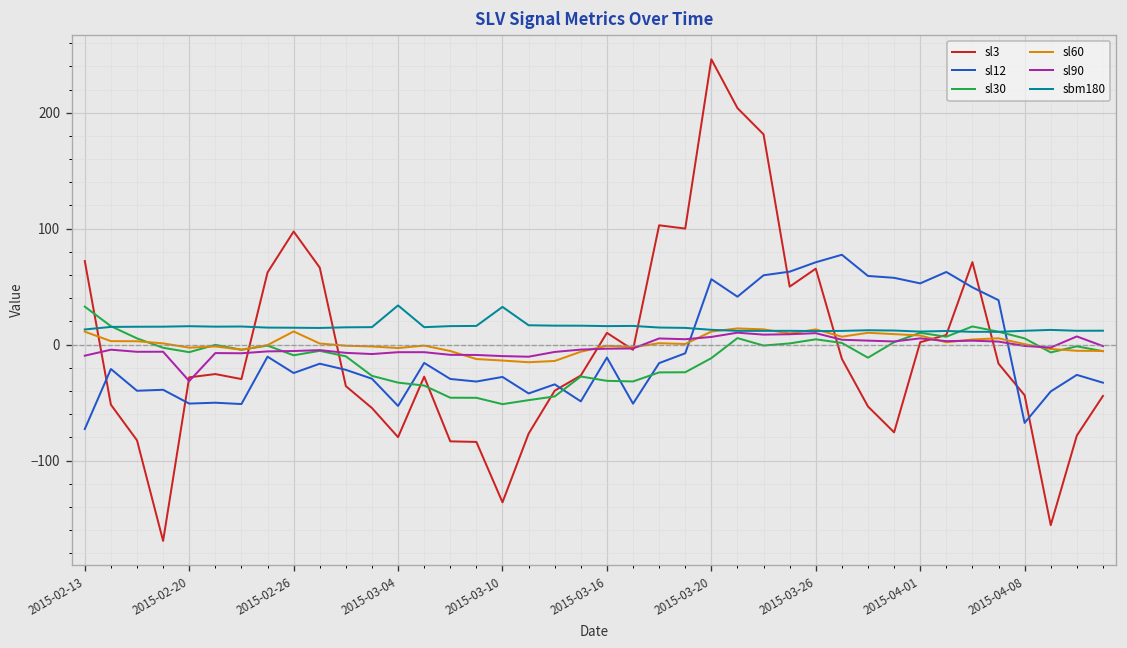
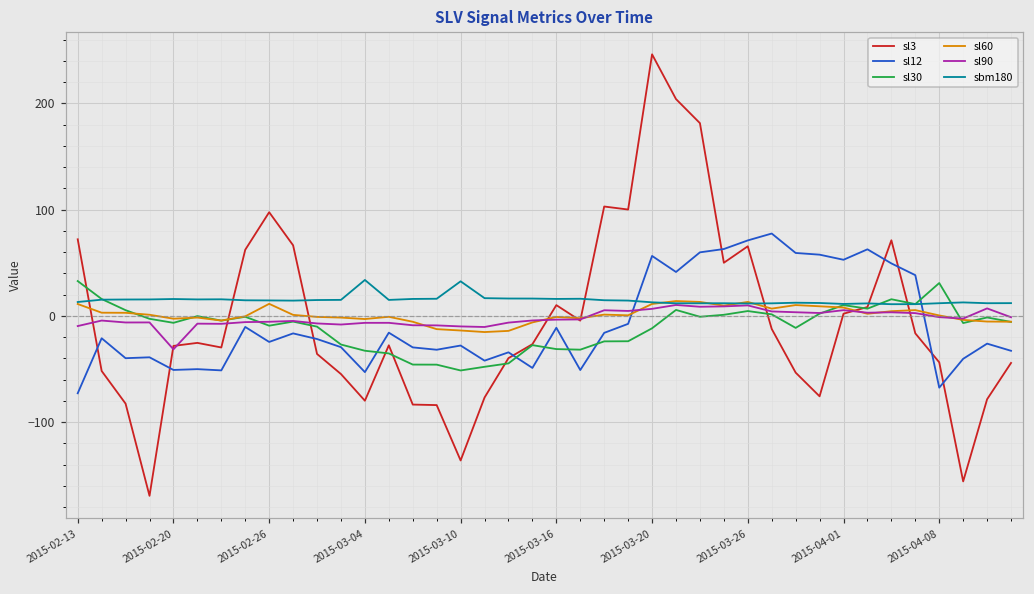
sl30, 2015-04-08: 10 -> 30
